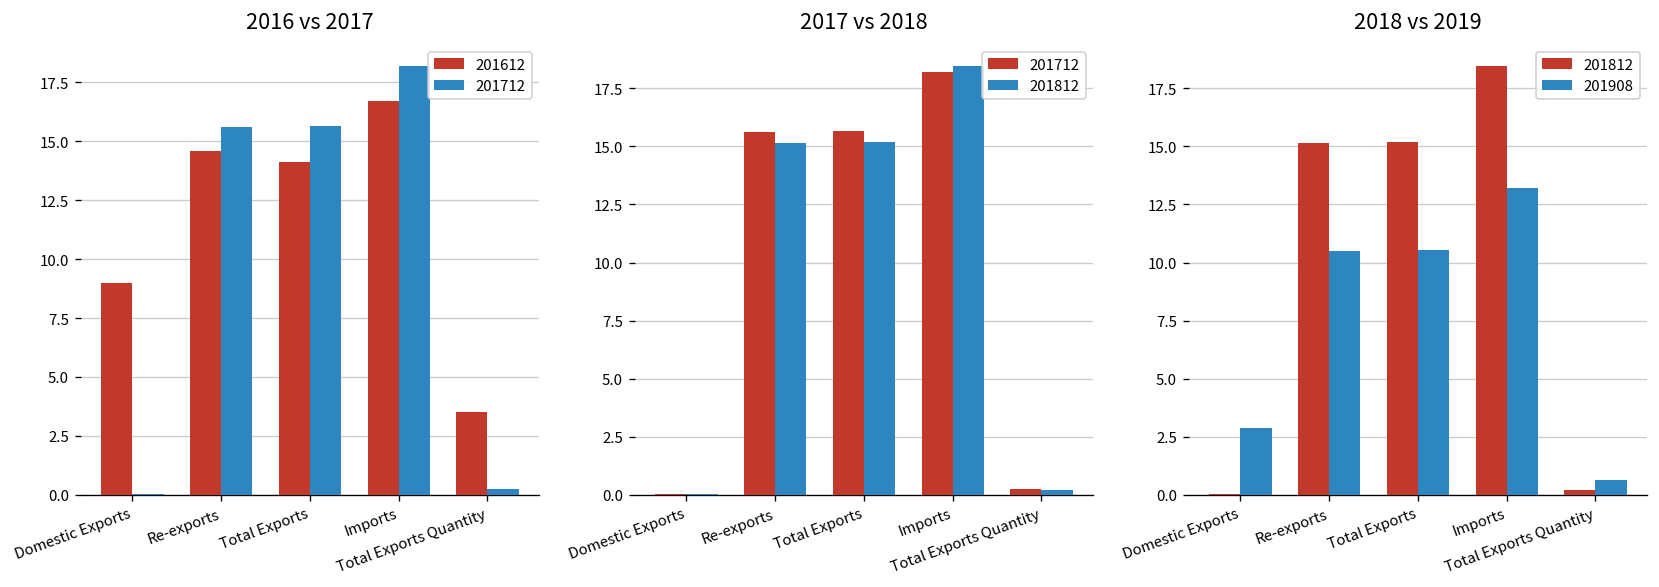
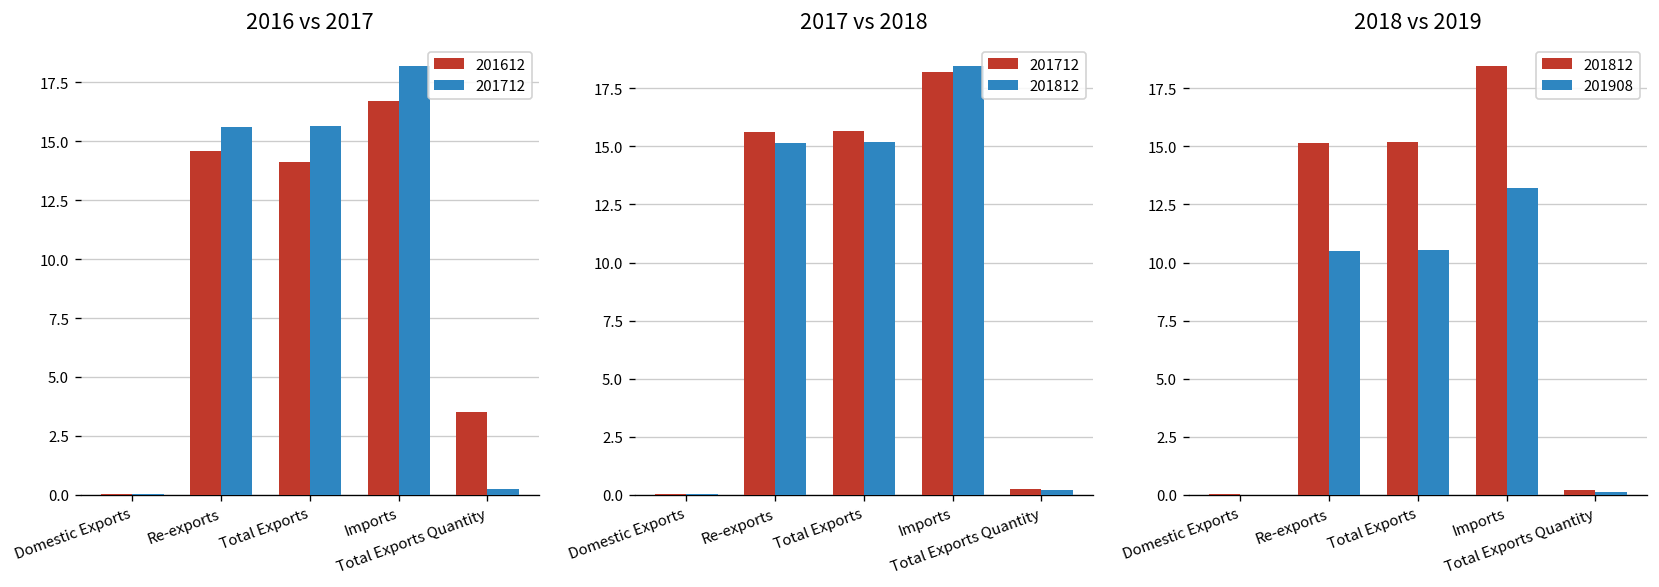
2016 vs 2017, 201612, Domestic Exports: 9.0 -> 0.0
2018 vs 2019, 201908, Domestic Exports: 2.9 -> 0.0
2018 vs 2019, 201908, Total Exports Quantity: 0.6 -> 0.1
